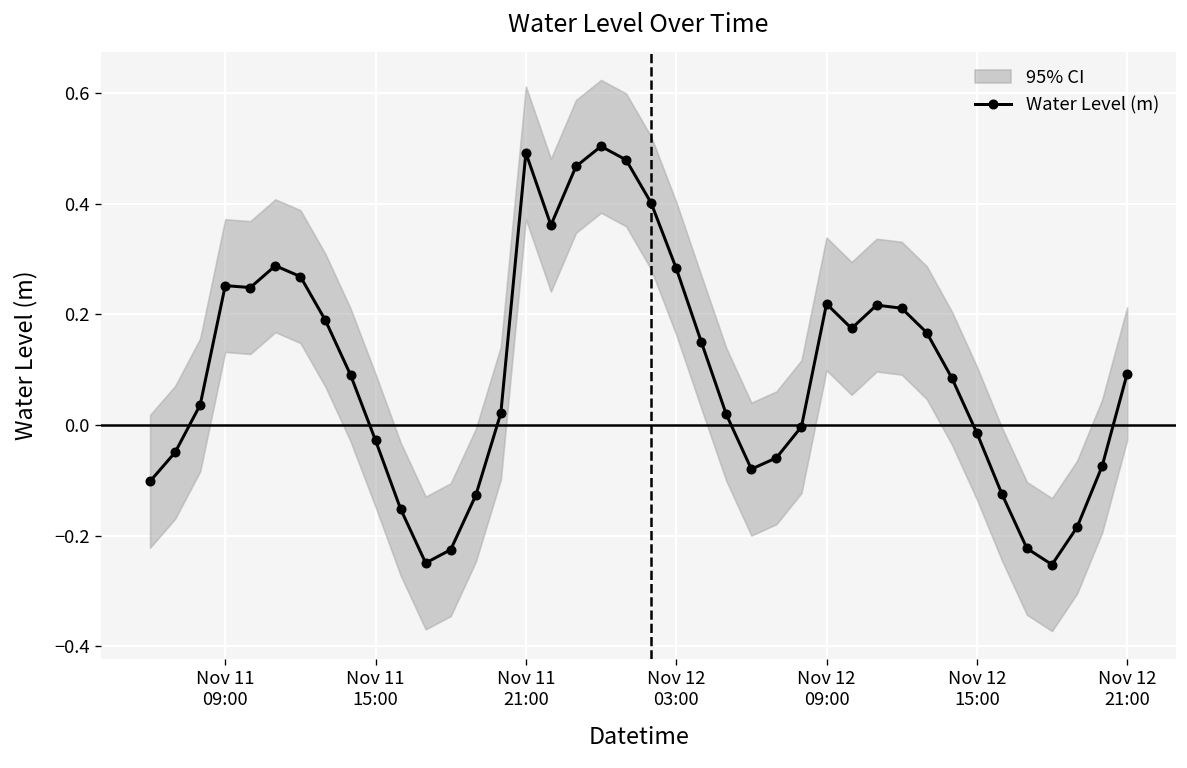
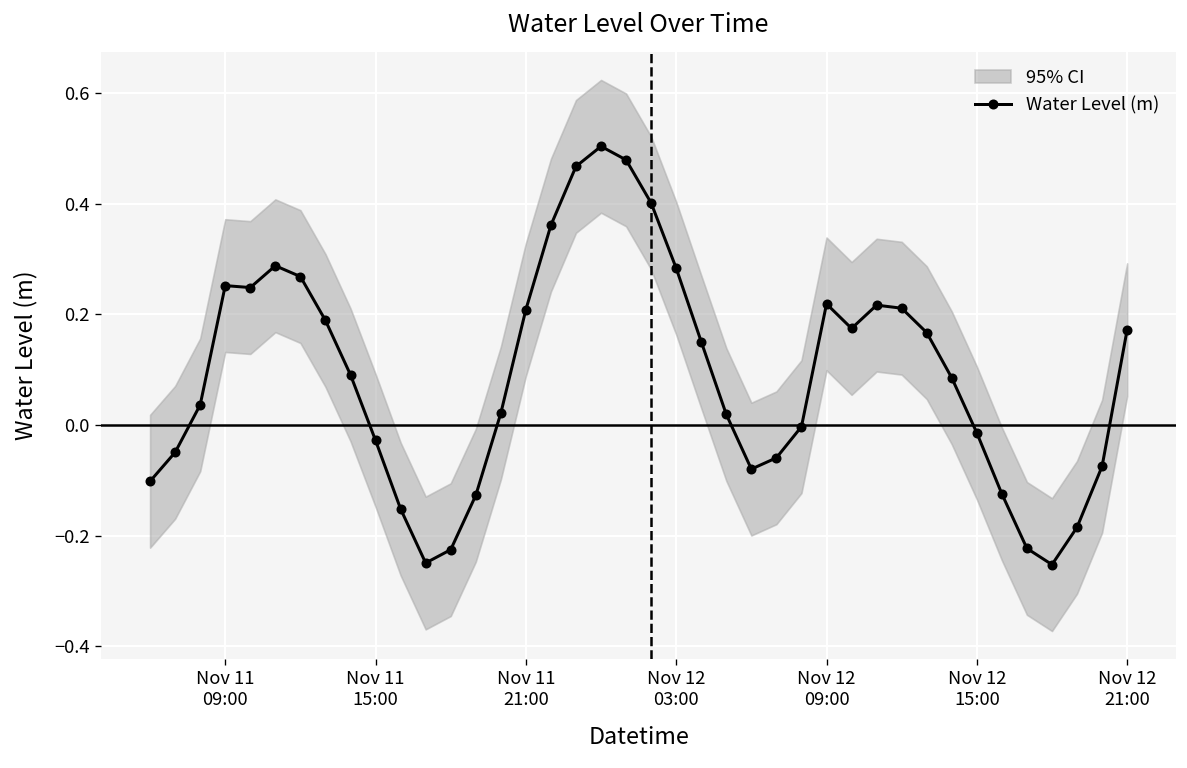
Water Level (m), Nov 11 21:00: 0.49 -> 0.21
Water Level (m), Nov 12 21:00: 0.09 -> 0.17
